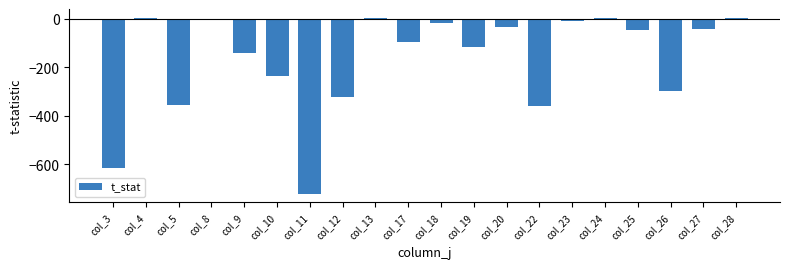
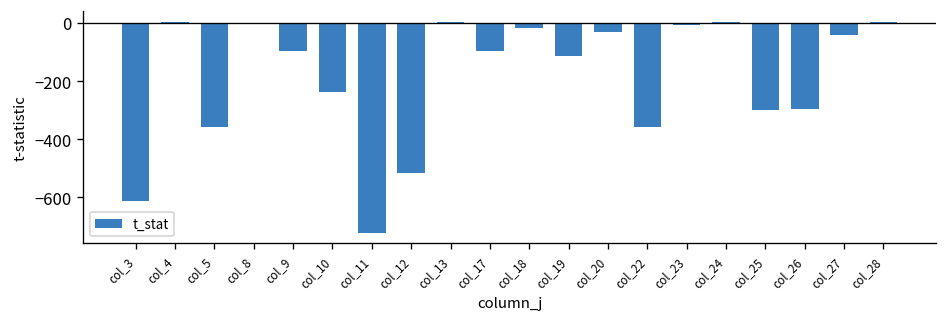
col_9: -140 -> -100
col_12: -320 -> -520
col_25: -50 -> -300
